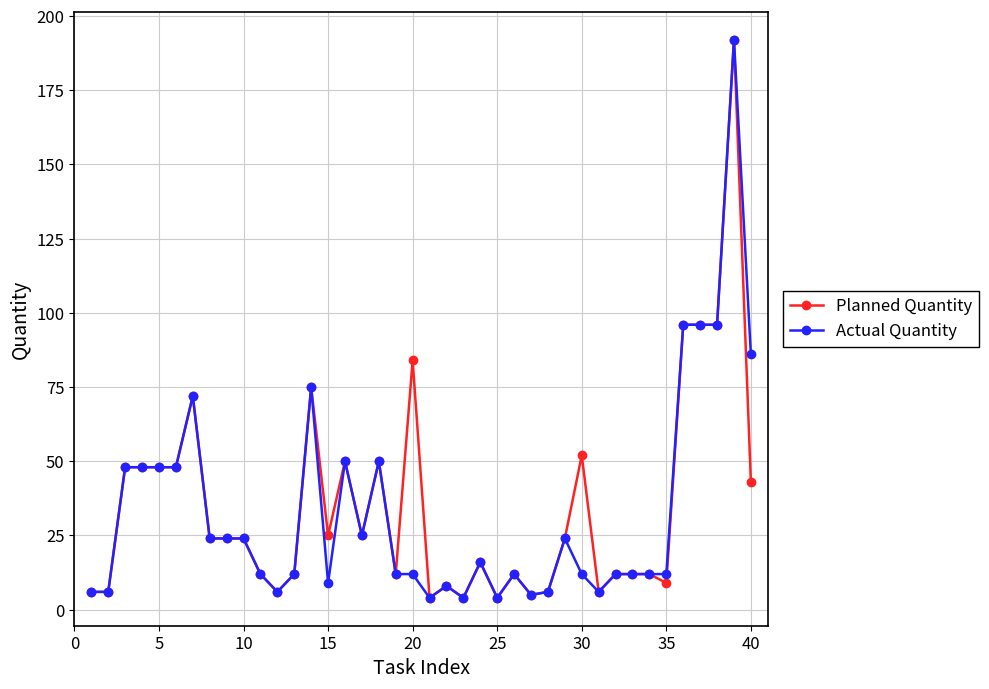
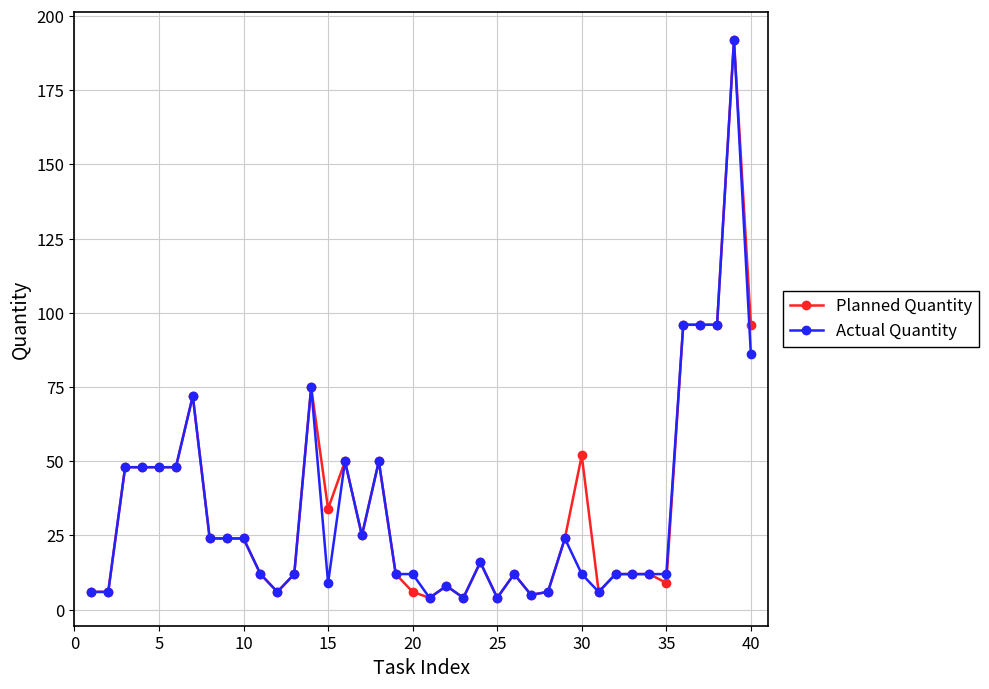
Planned Quantity, 15: 25 -> 34
Planned Quantity, 20: 84 -> 6
Planned Quantity, 40: 43 -> 96
